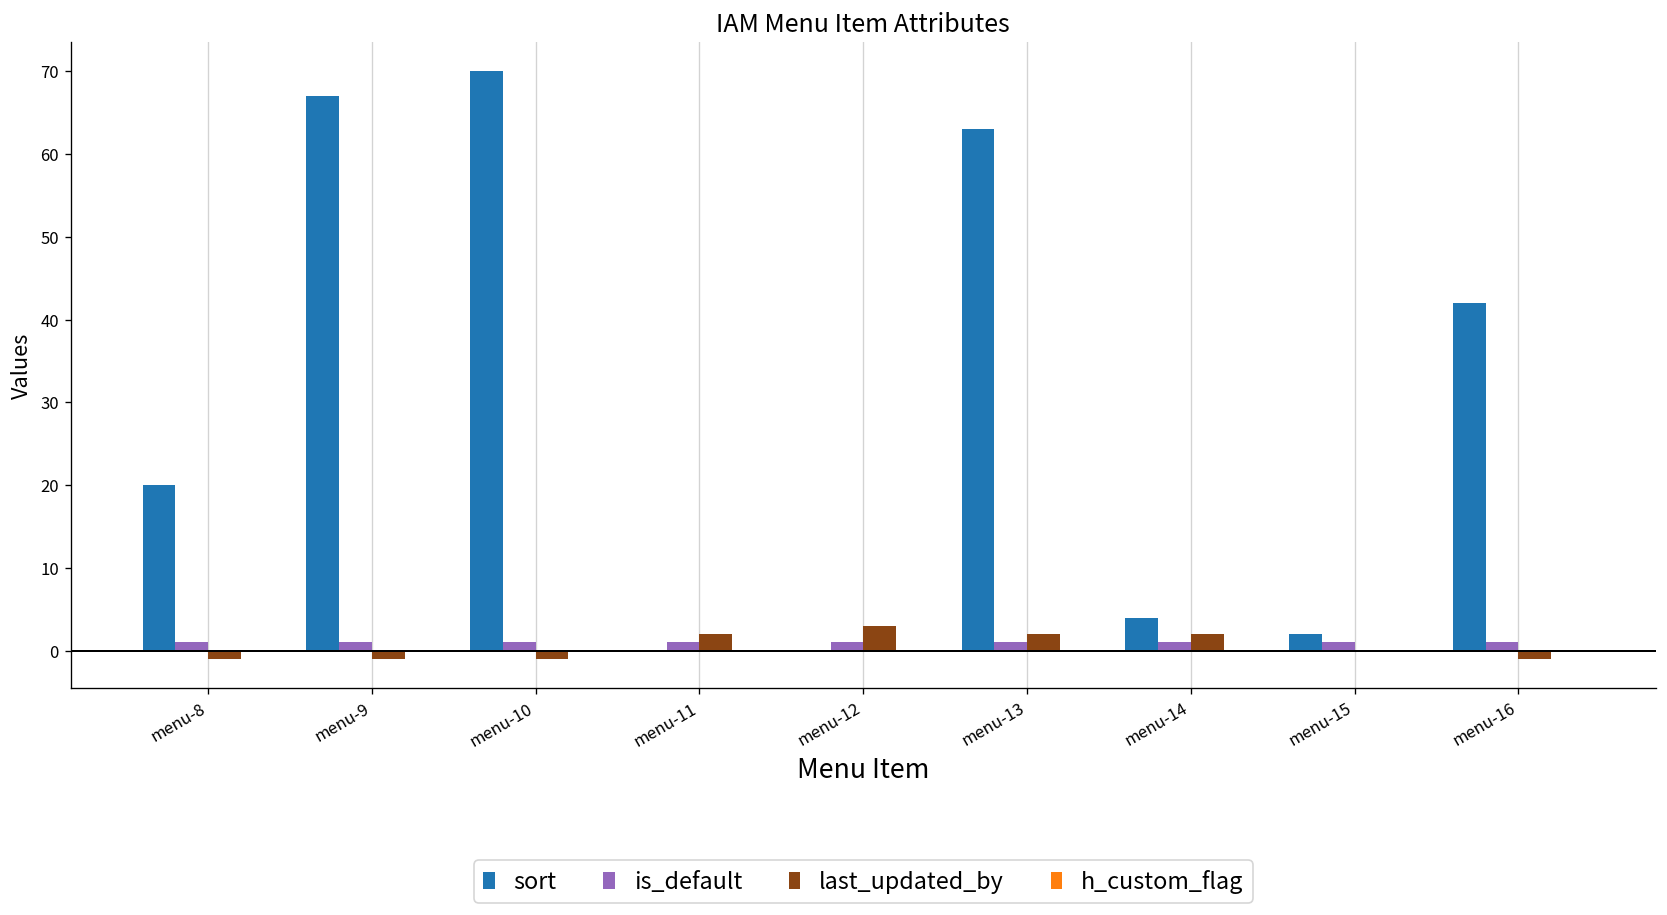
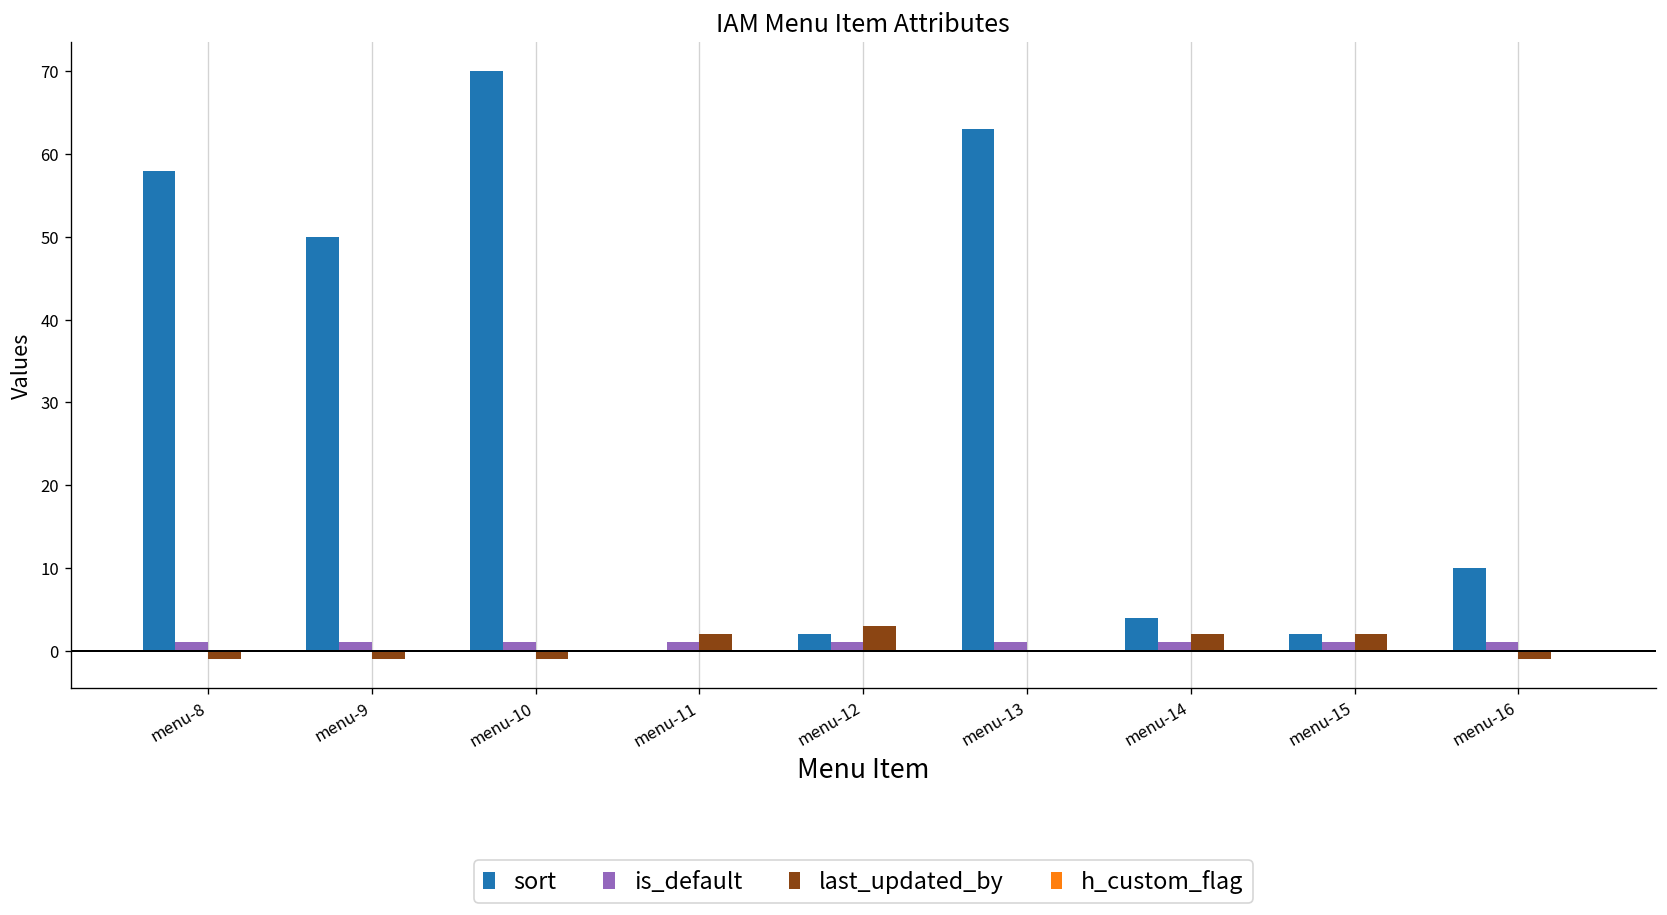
sort, menu-8: 20 -> 58
sort, menu-9: 67 -> 50
sort, menu-12: 0 -> 2
last_updated_by, menu-13: 2 -> 0
last_updated_by, menu-15: 0 -> 2
sort, menu-16: 42 -> 10
